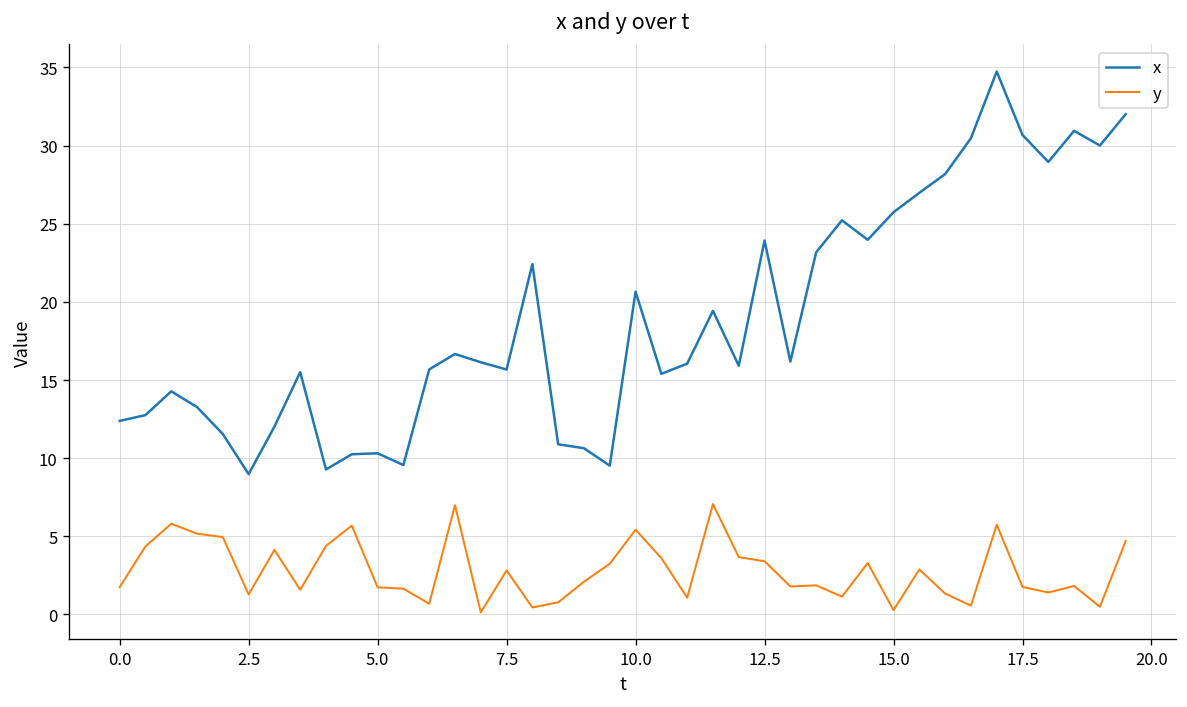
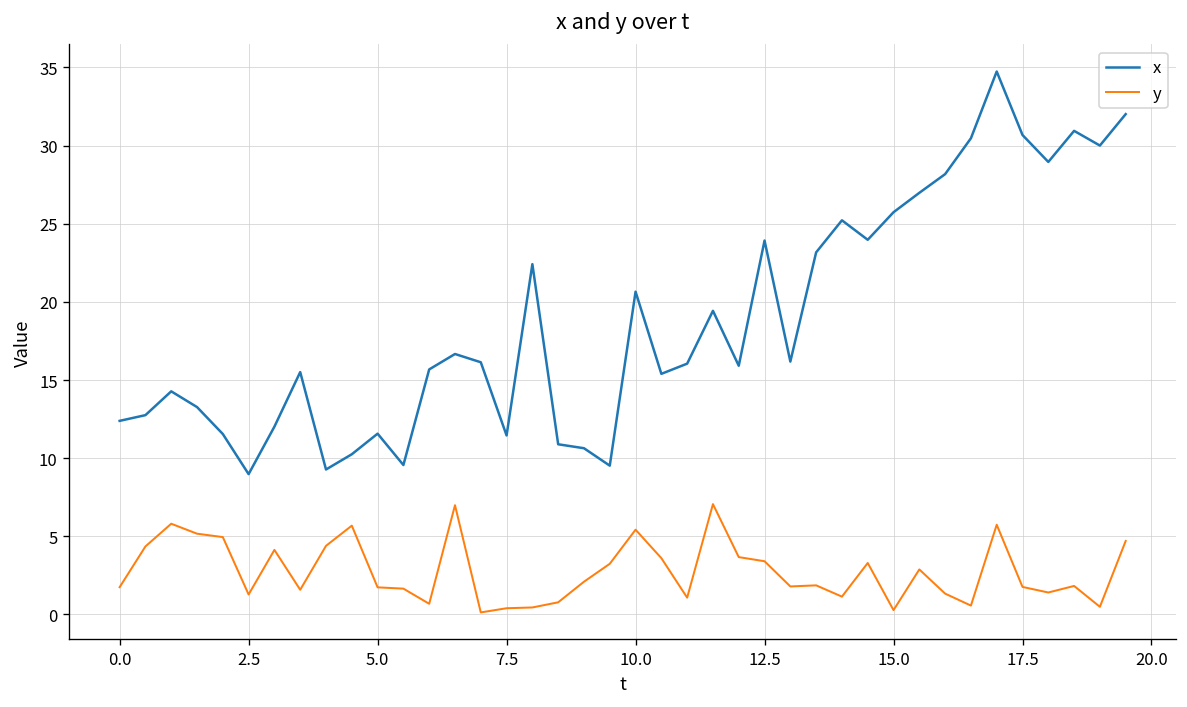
x, 5.0: 10.3 -> 11.6
x, 7.5: 15.7 -> 11.5
y, 7.5: 2.8 -> 0.4
